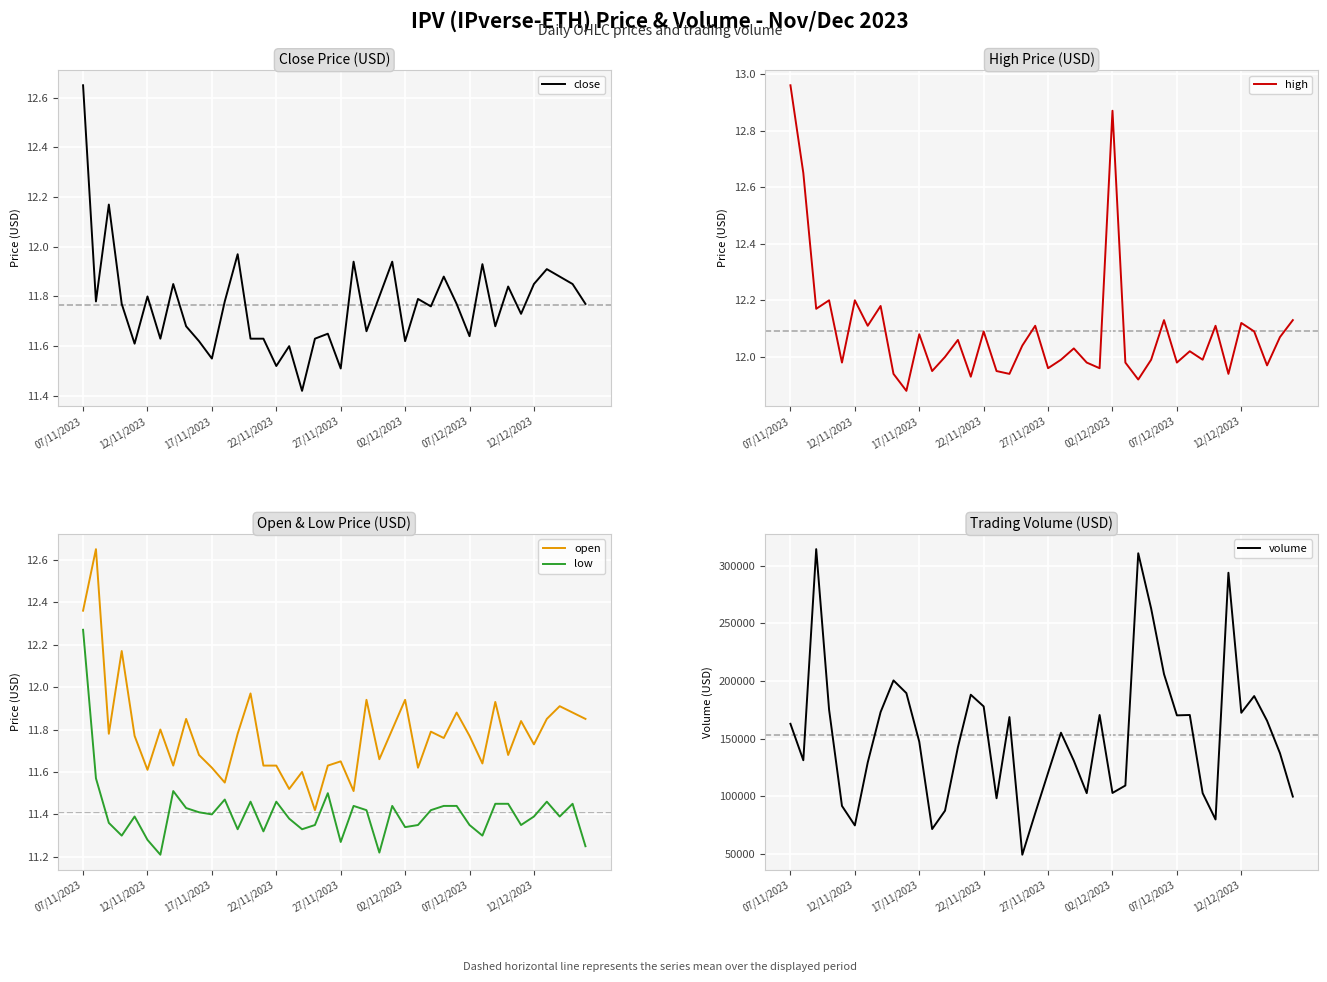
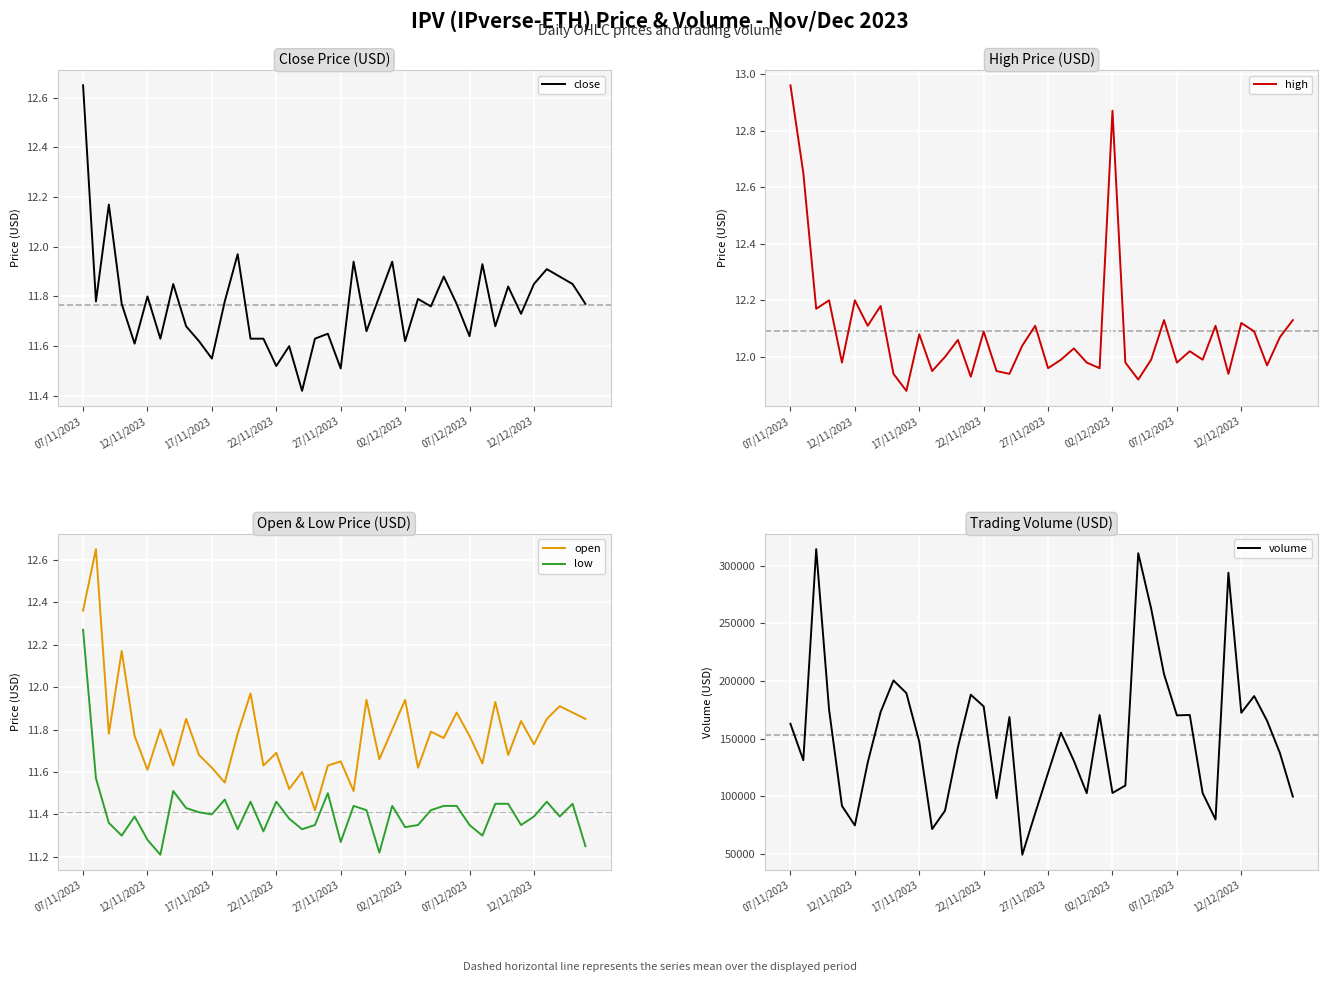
Open & Low Price (USD), open, 22/11/2023: 11.63 -> 11.69
